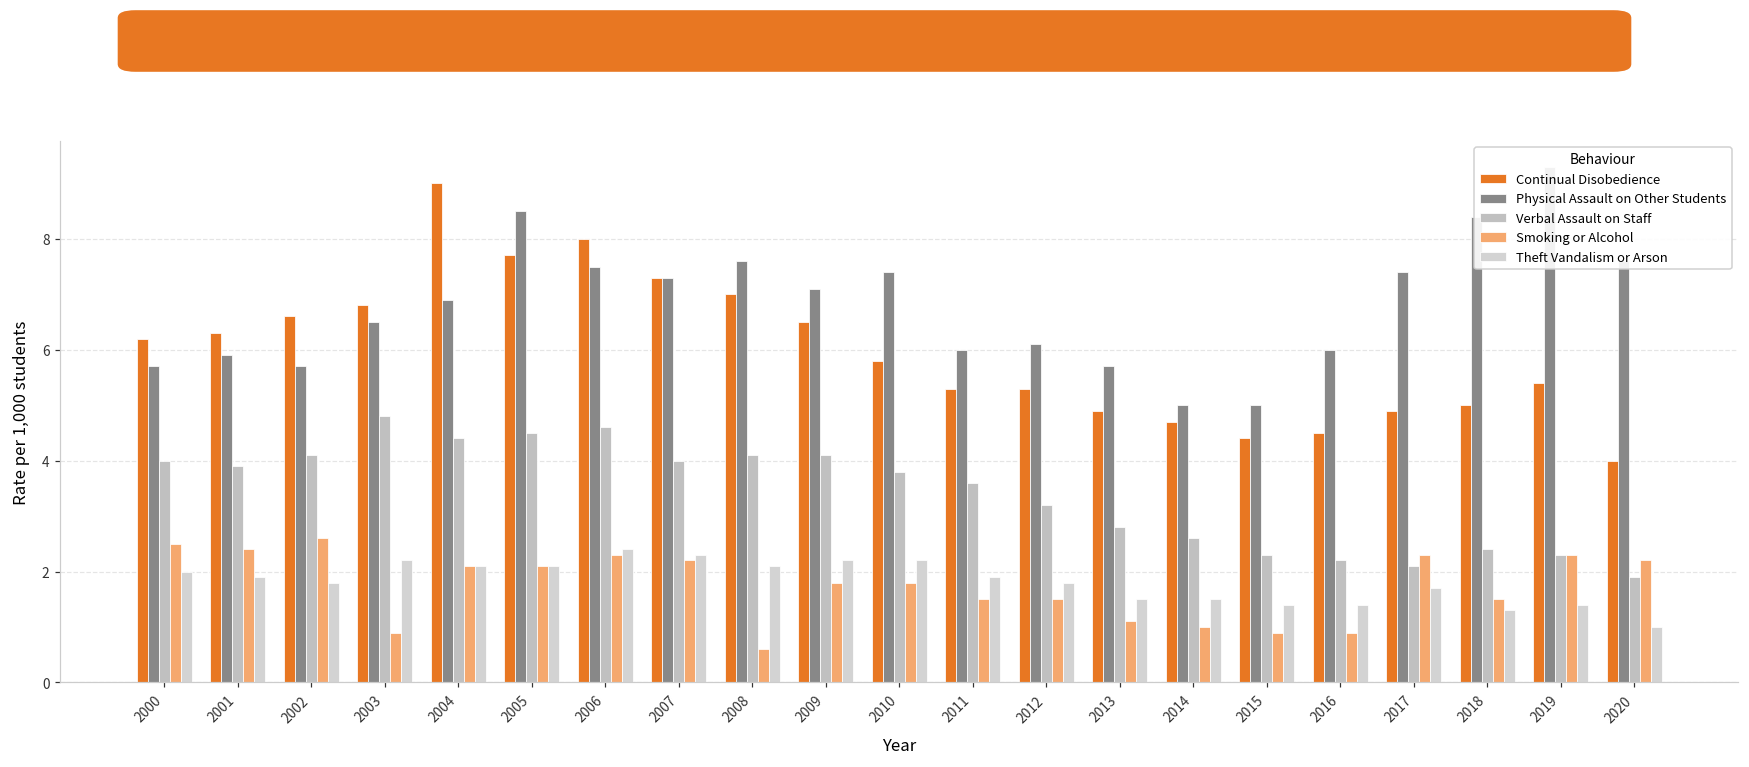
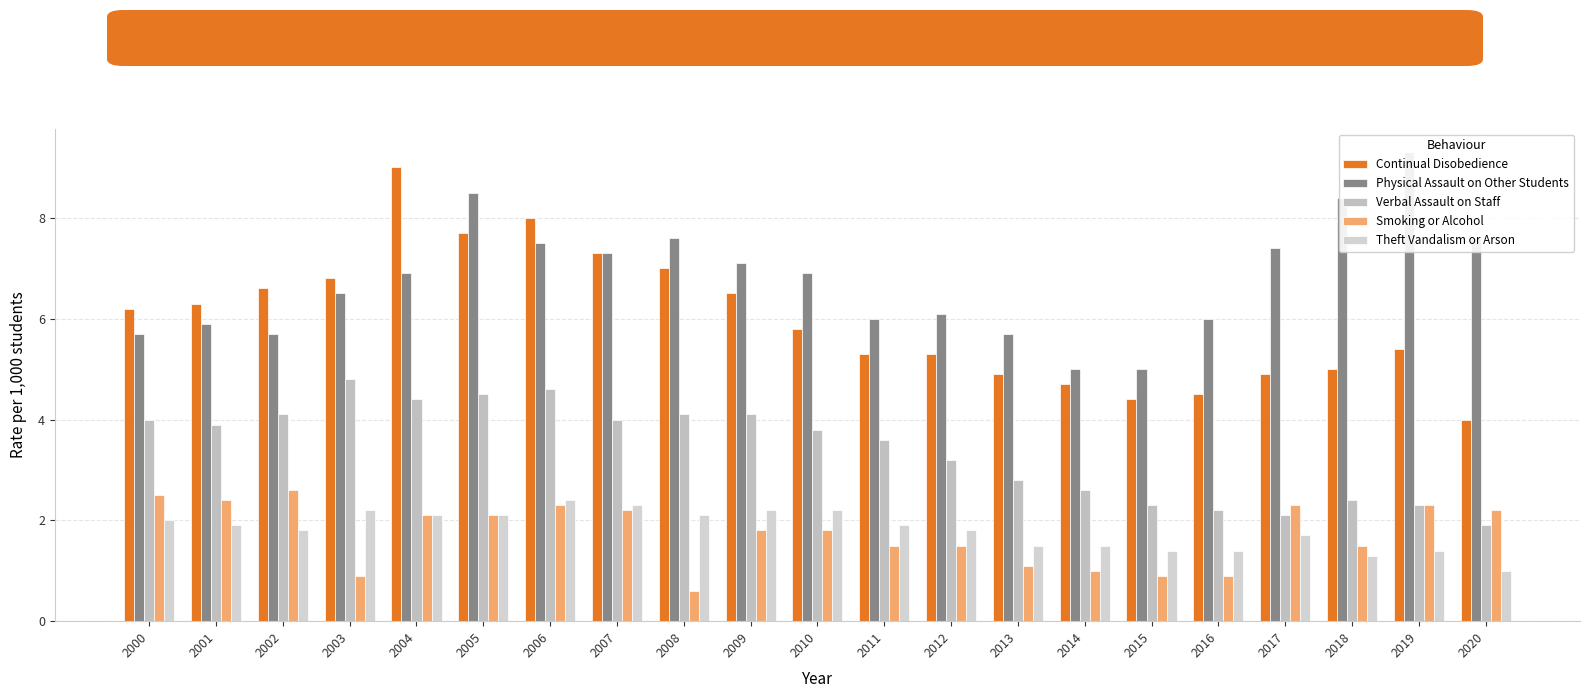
Physical Assault on Other Students, 2010: 7.4 -> 6.9
